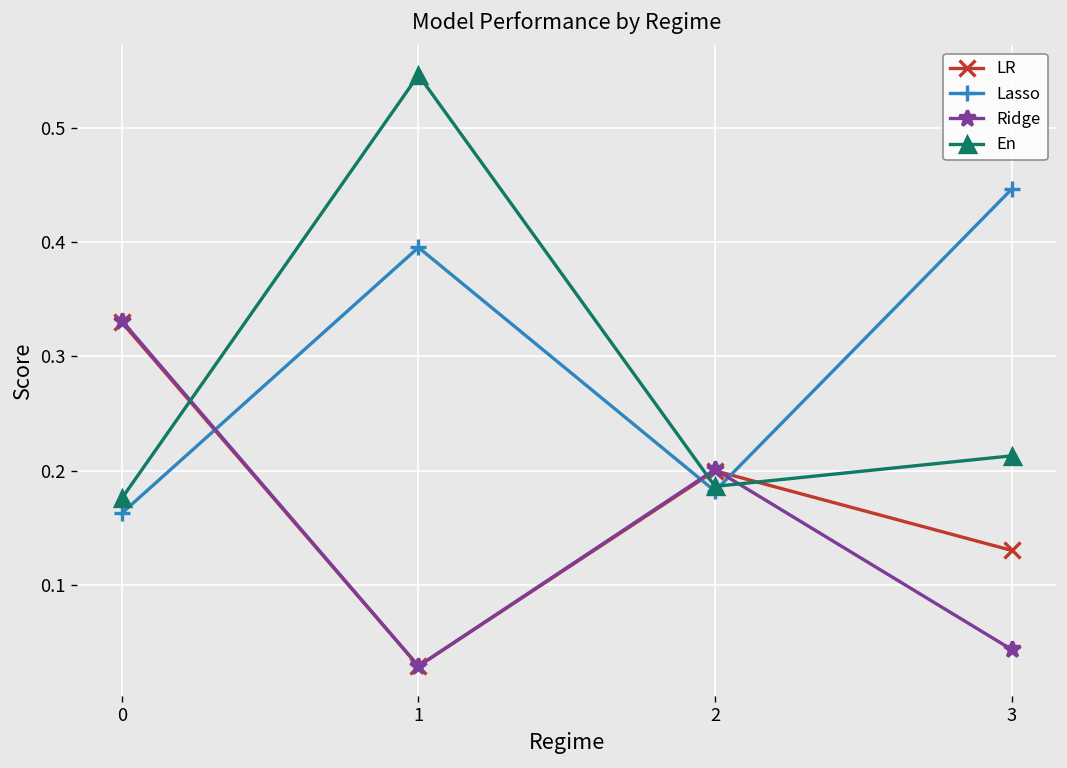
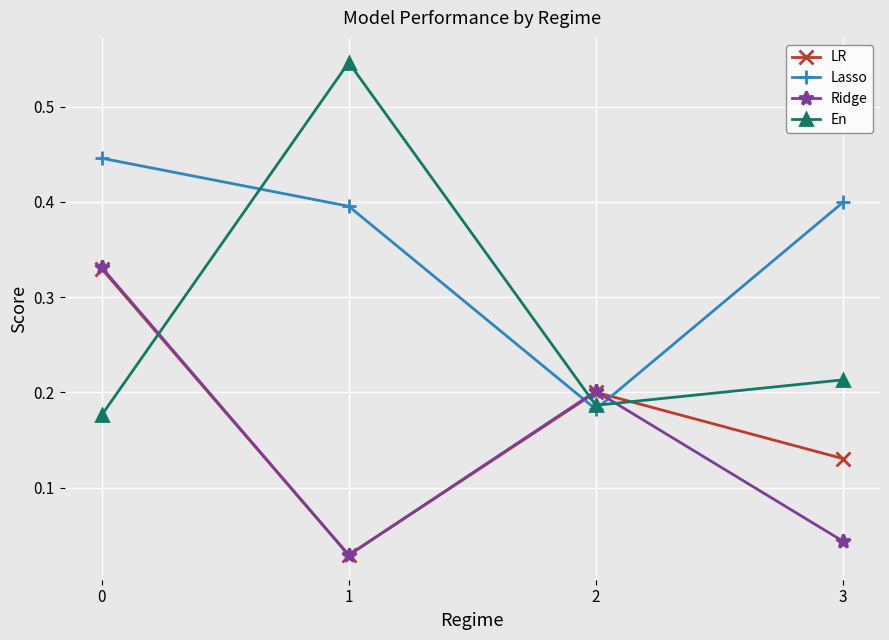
Lasso, 0: 0.16 -> 0.45
Lasso, 3: 0.45 -> 0.40
